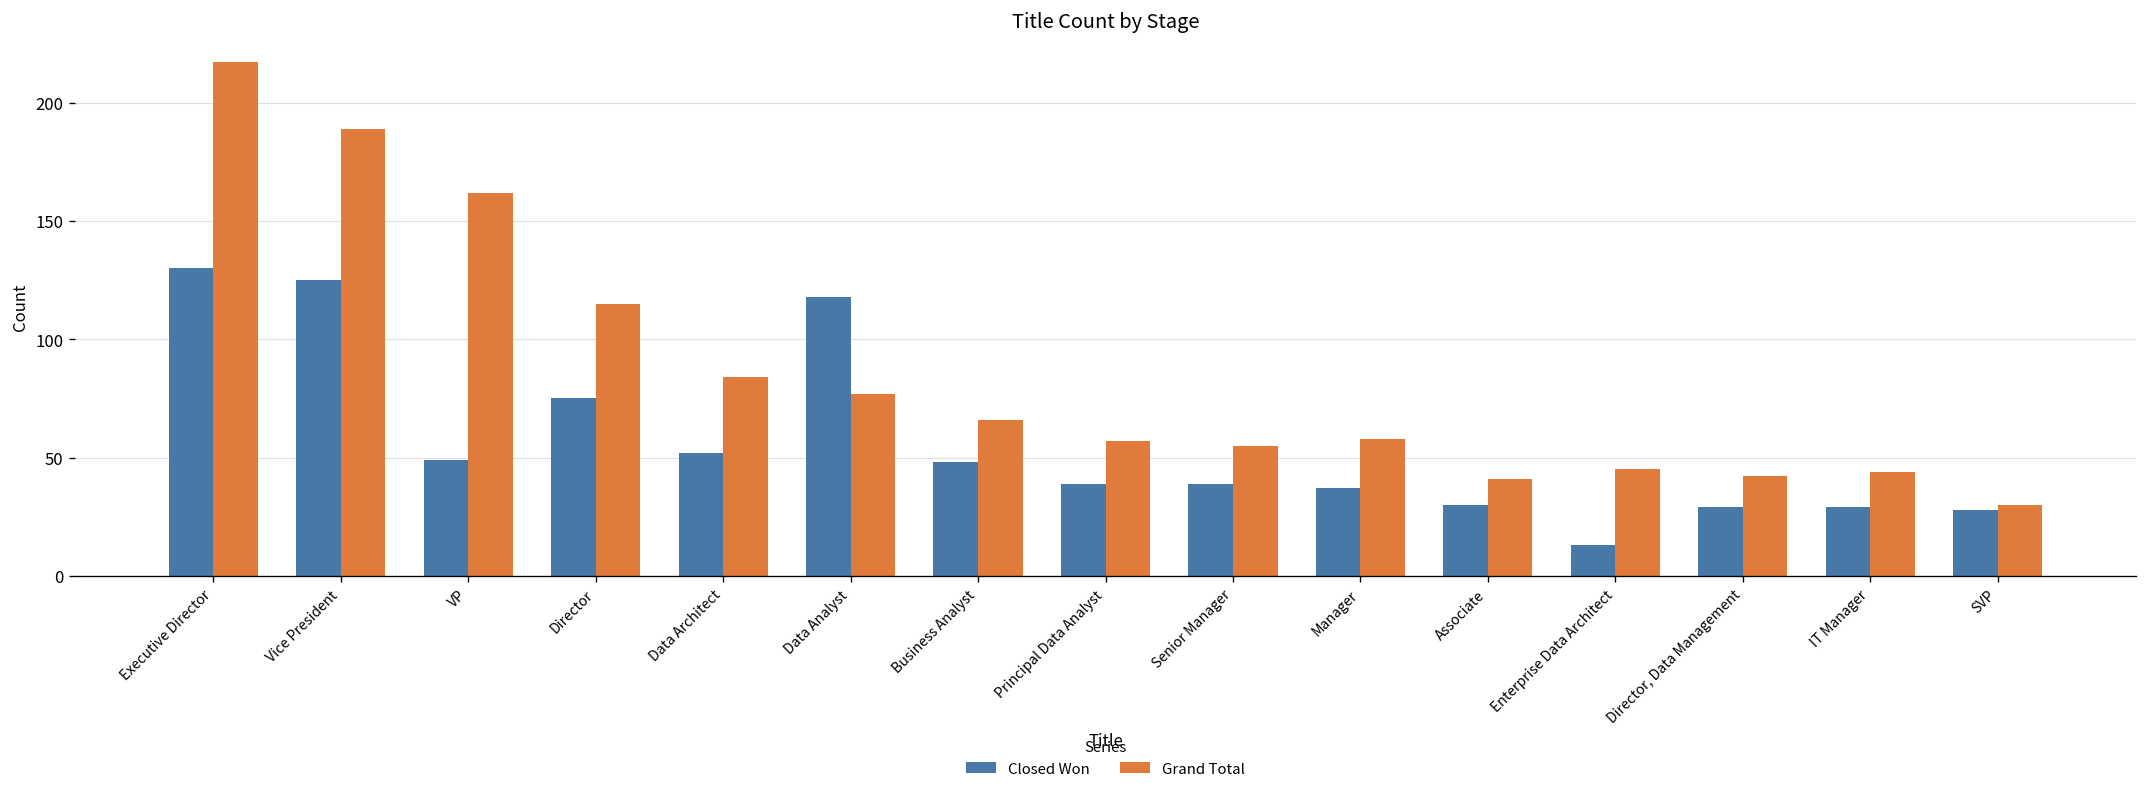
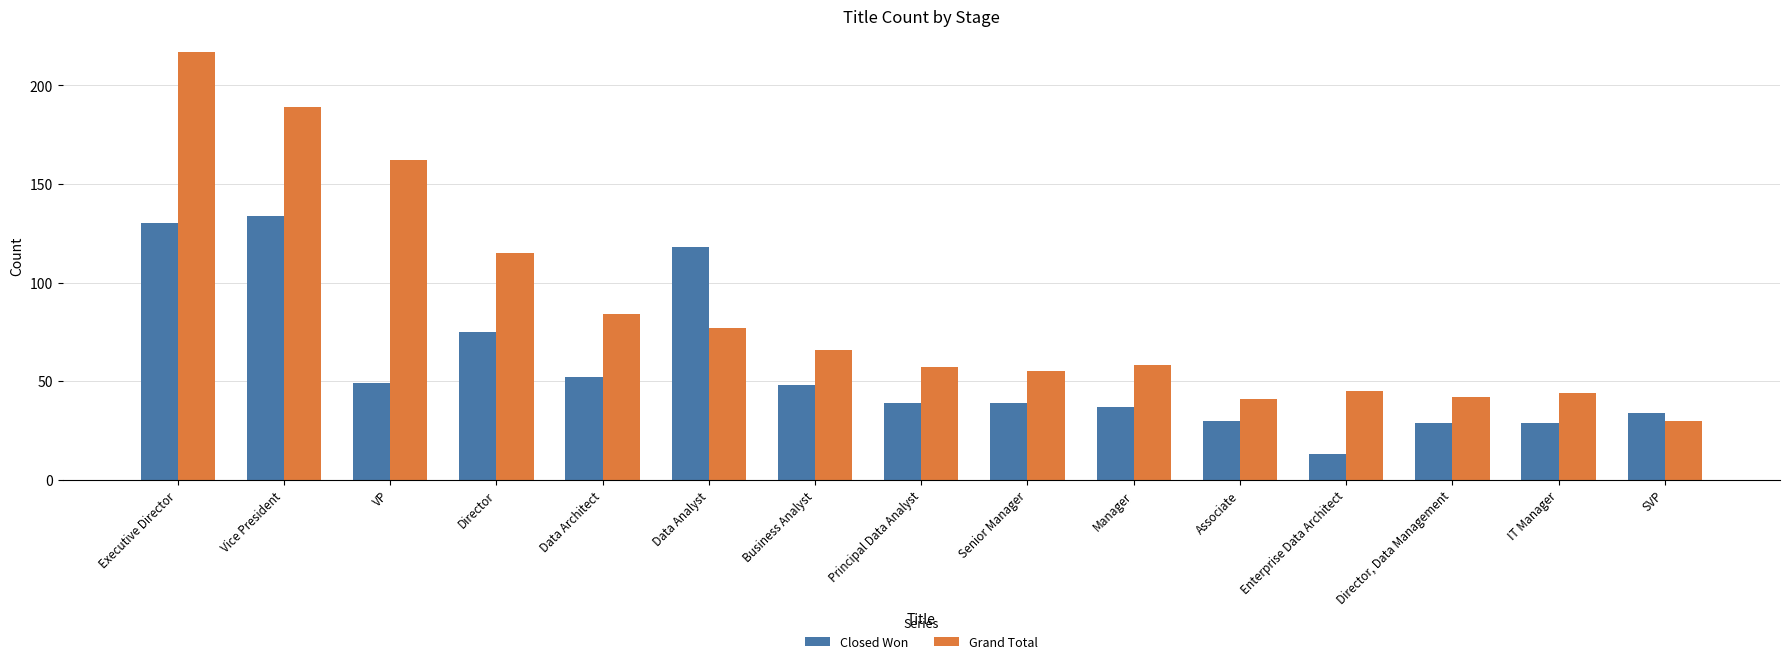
Closed Won, Vice President: 125 -> 134
Closed Won, SVP: 28 -> 34
